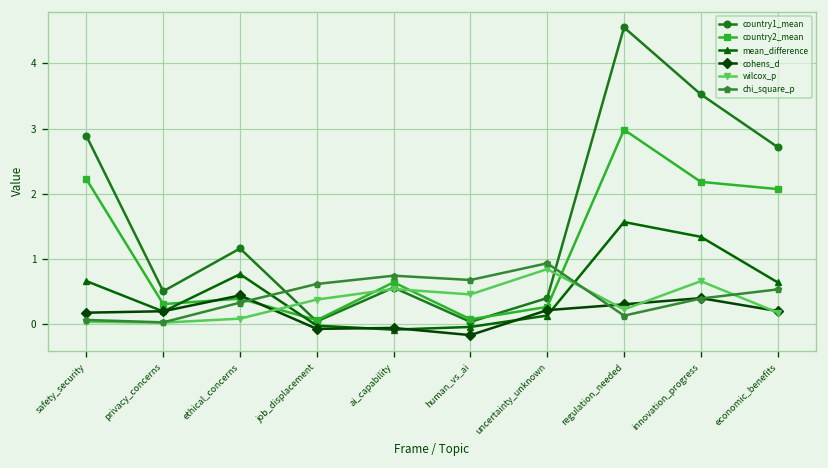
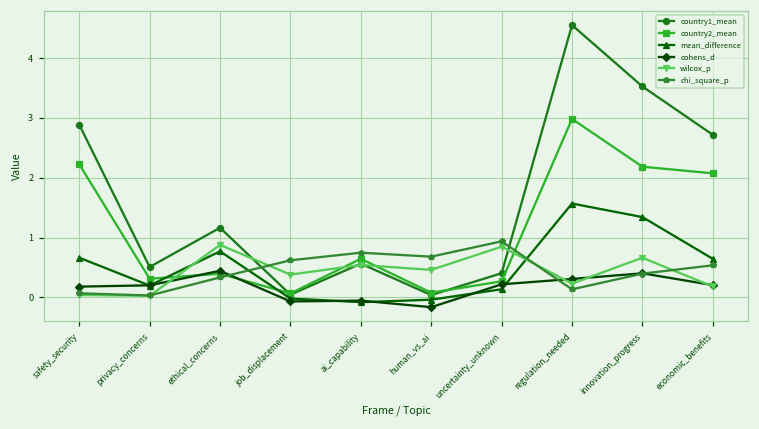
wilcox_p, ethical_concerns: 0.1 -> 0.9
